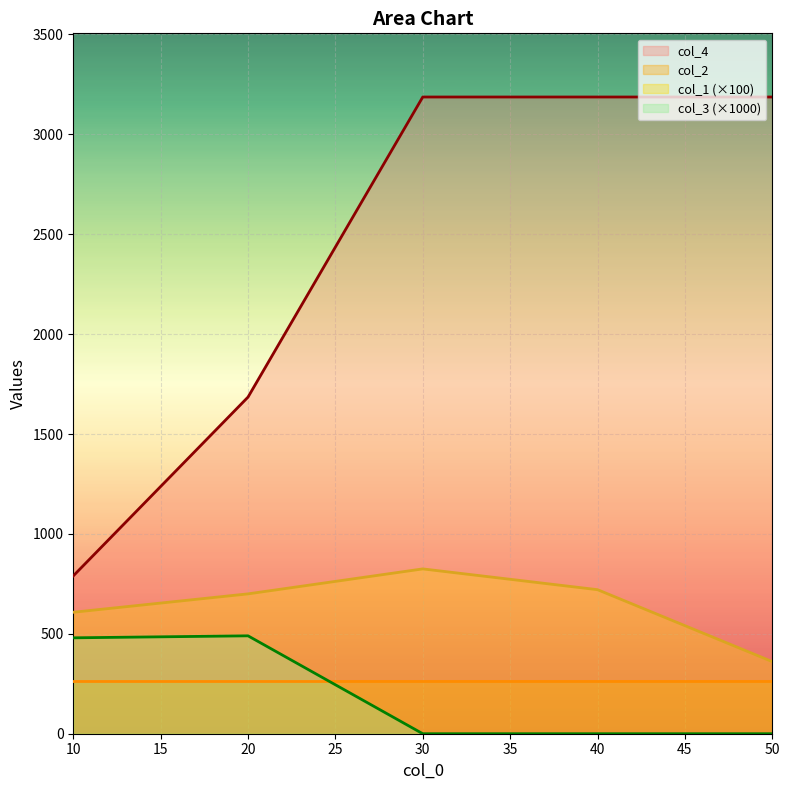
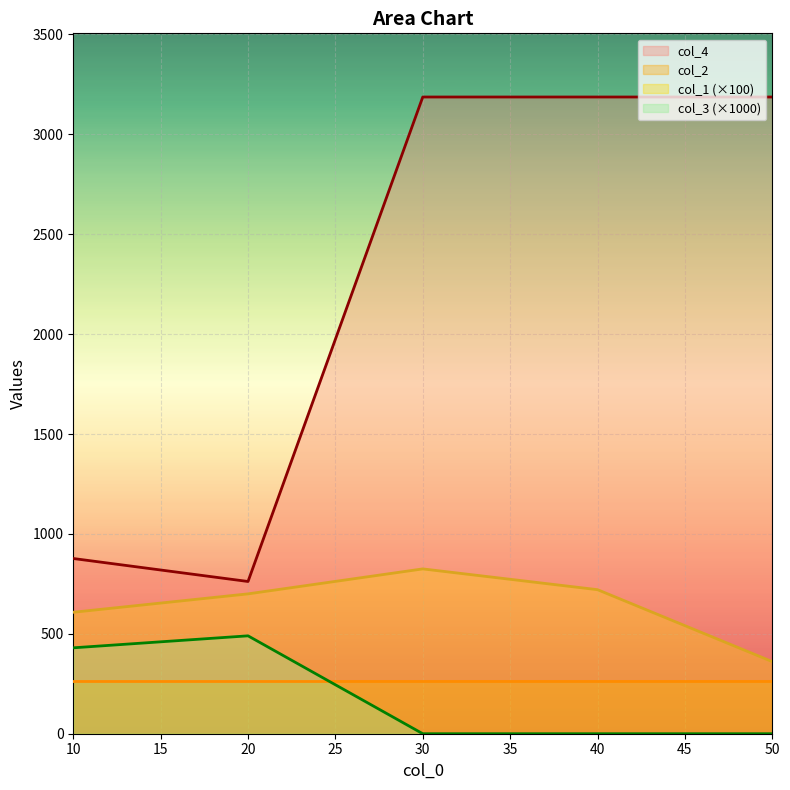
col_4, 10: 790 -> 880
col_3 (×1000), 10: 480 -> 430
col_4, 20: 1690 -> 760
